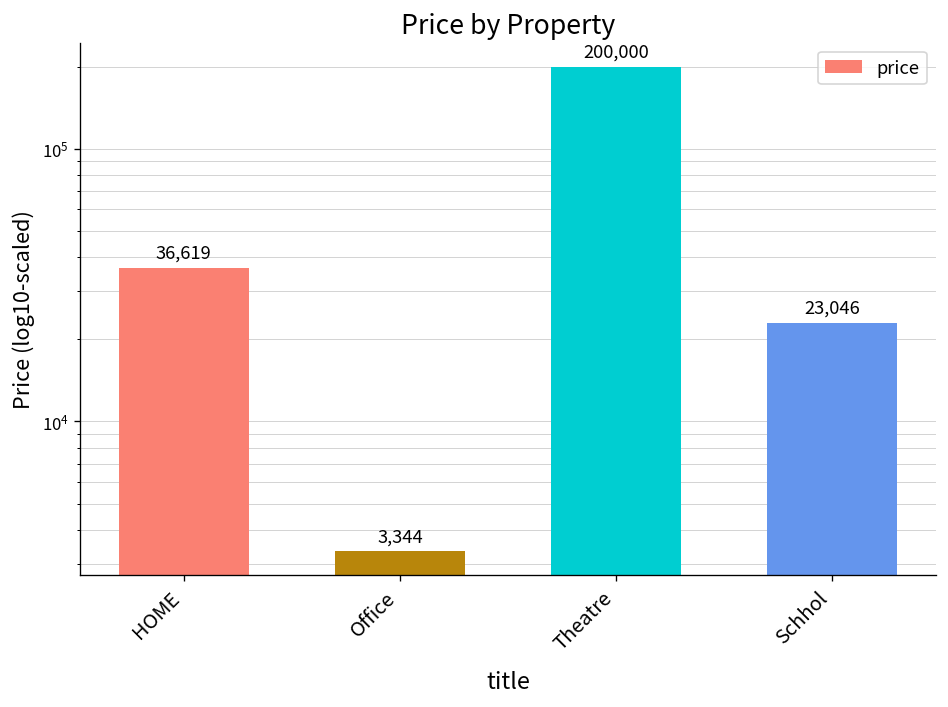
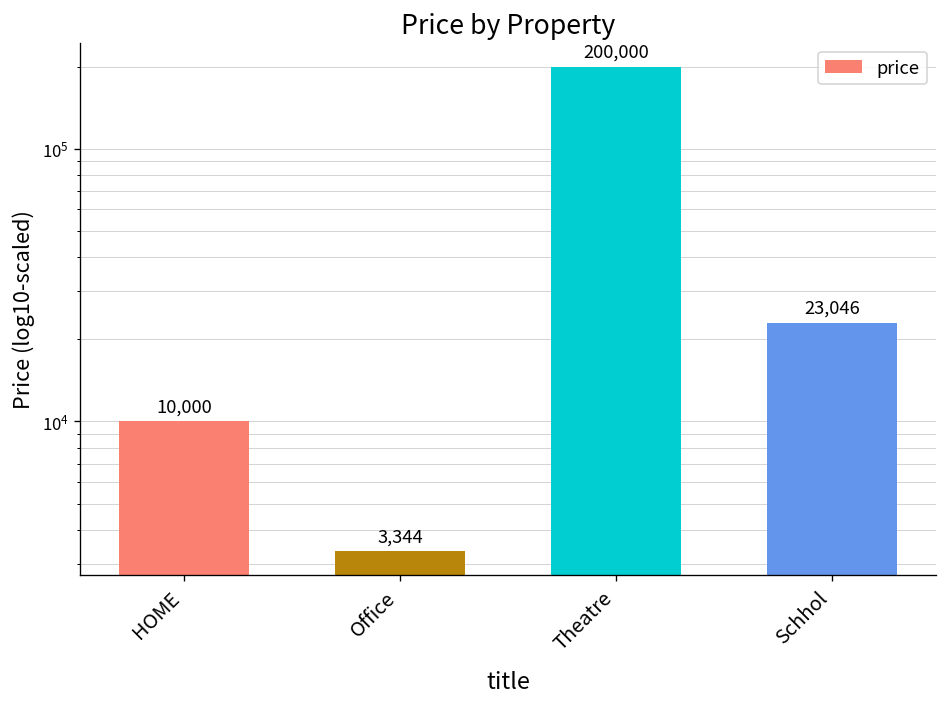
HOME: 36,619 -> 10,000
